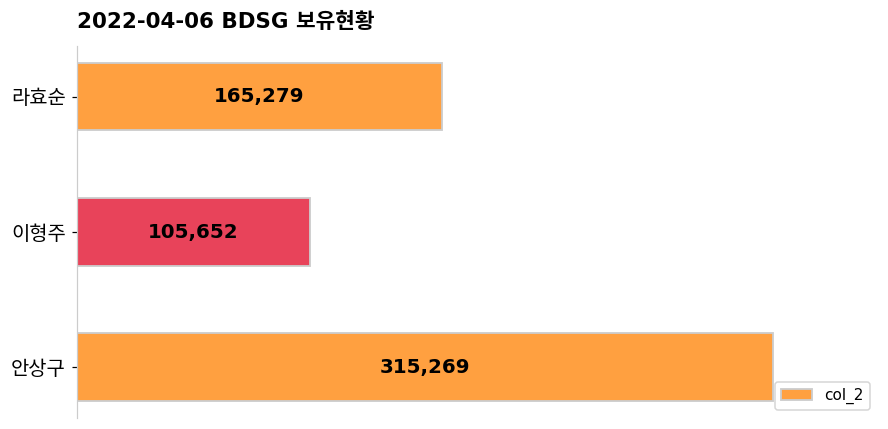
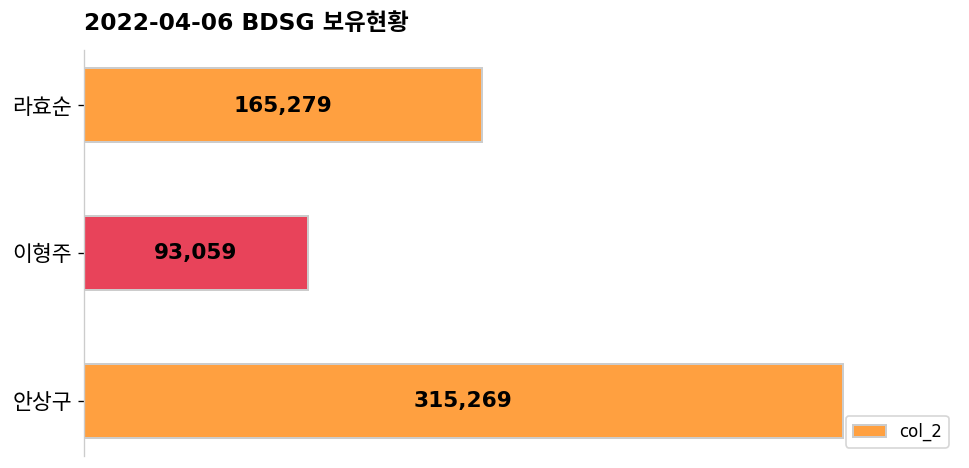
이형주: 105,652 -> 93,059
